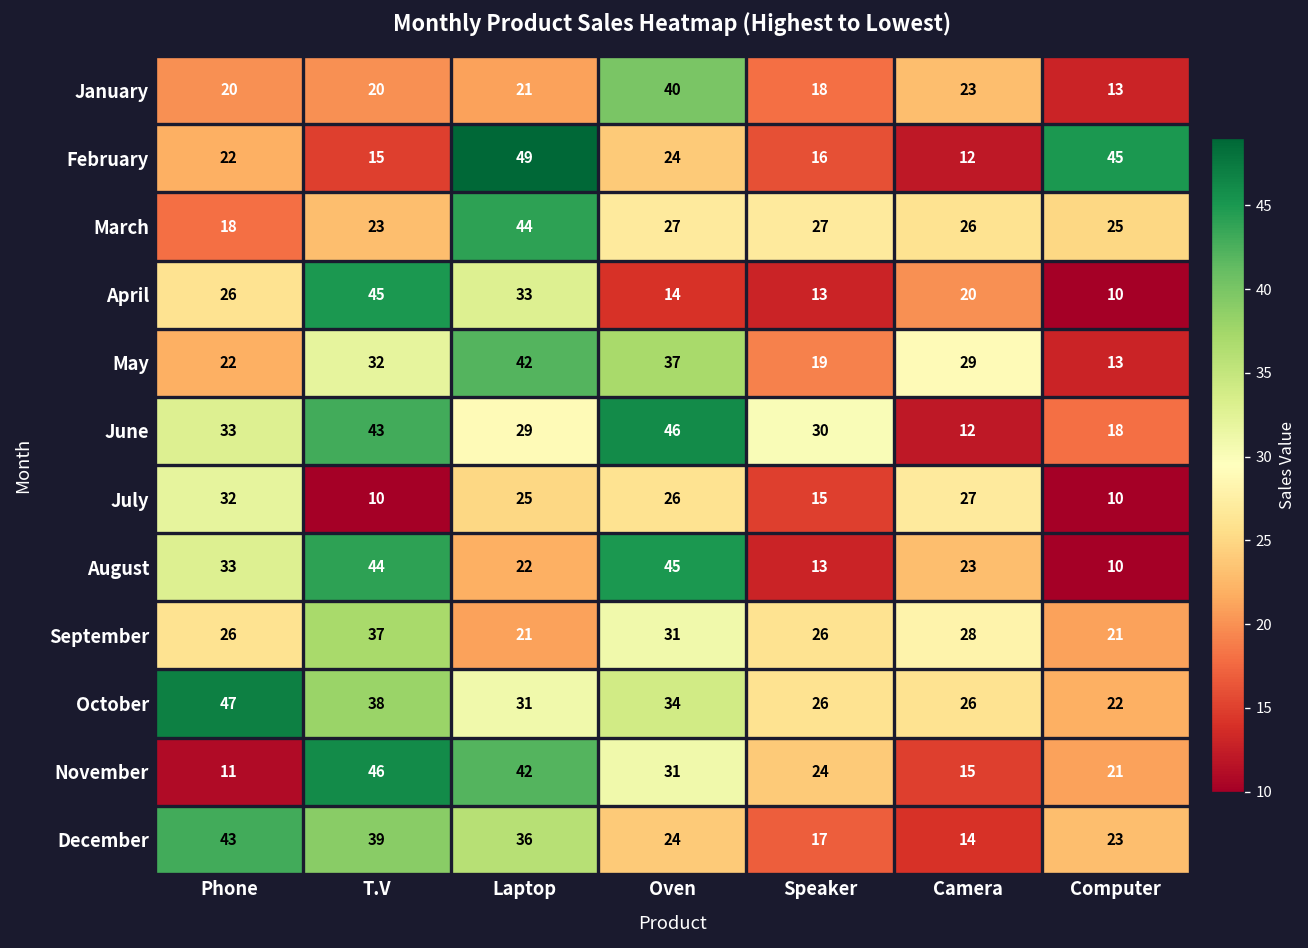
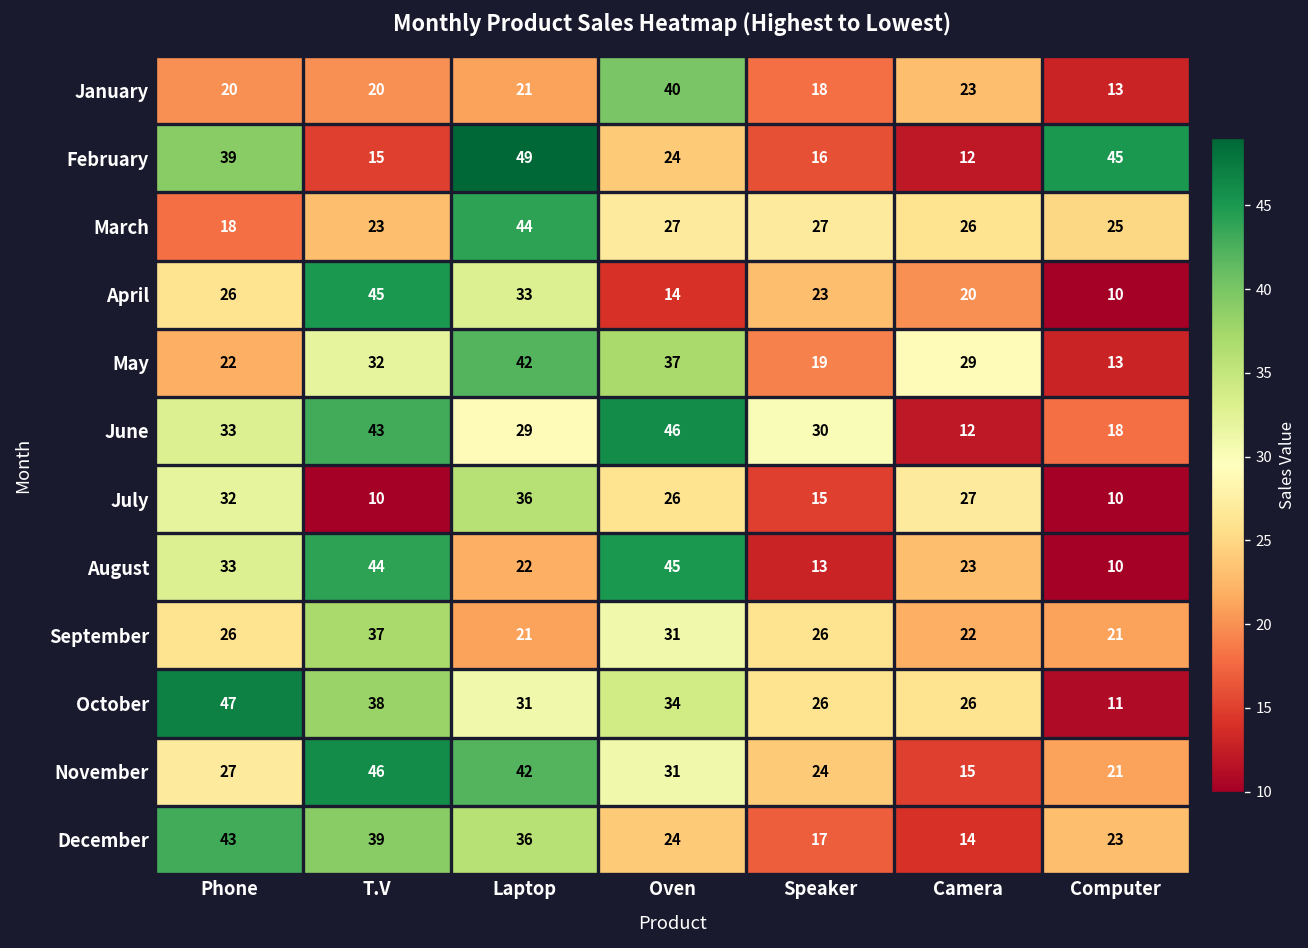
February, Phone: 22 -> 39
April, Speaker: 13 -> 23
July, Laptop: 25 -> 36
September, Camera: 28 -> 22
October, Computer: 22 -> 11
November, Phone: 11 -> 27
